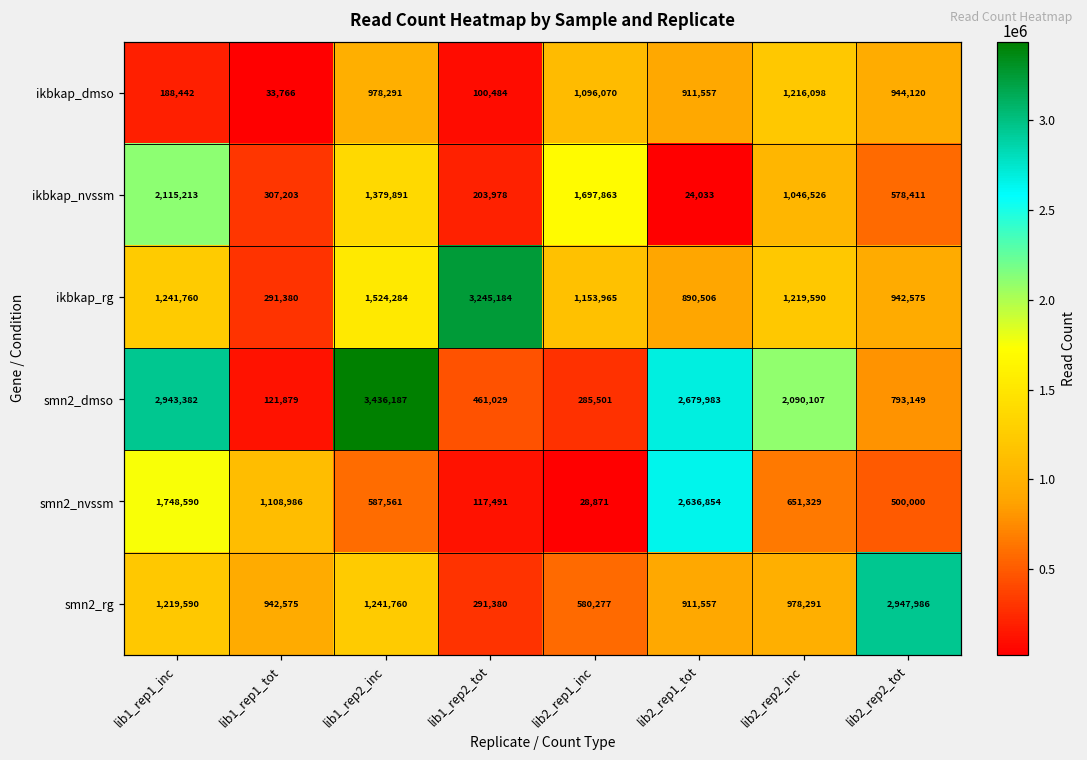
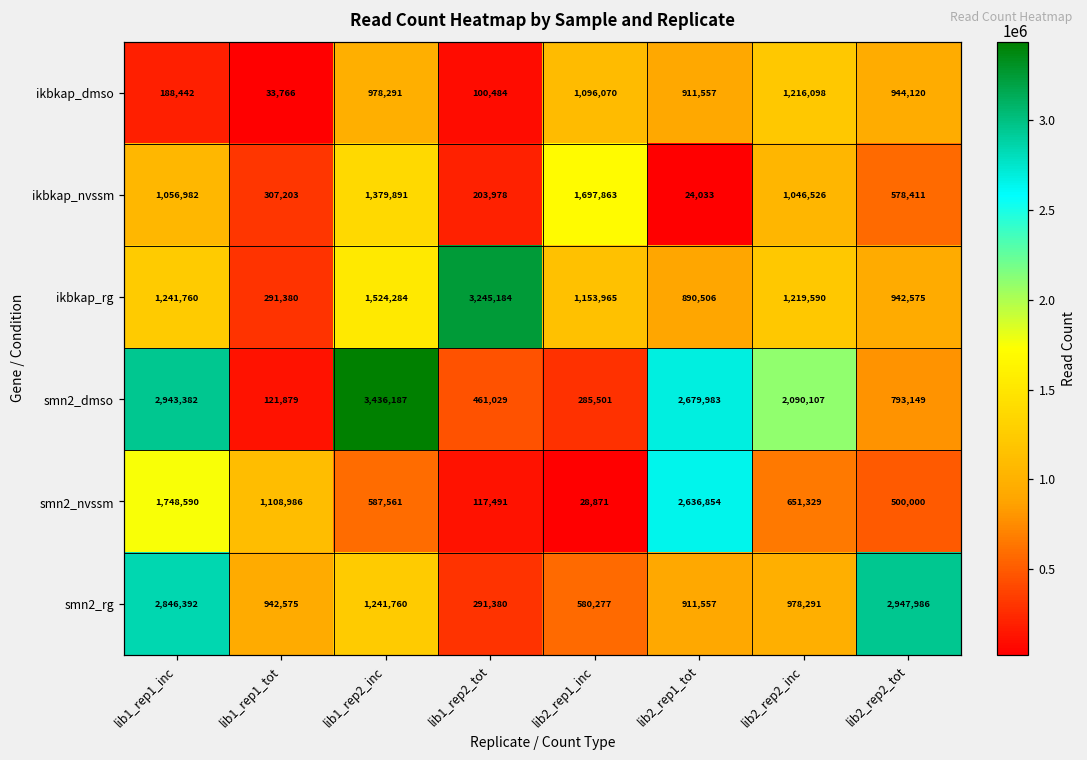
ikbkap_nvssm, lib1_rep1_inc: 2,115,213 -> 1,056,982
smn2_rg, lib1_rep1_inc: 1,219,590 -> 2,846,392
